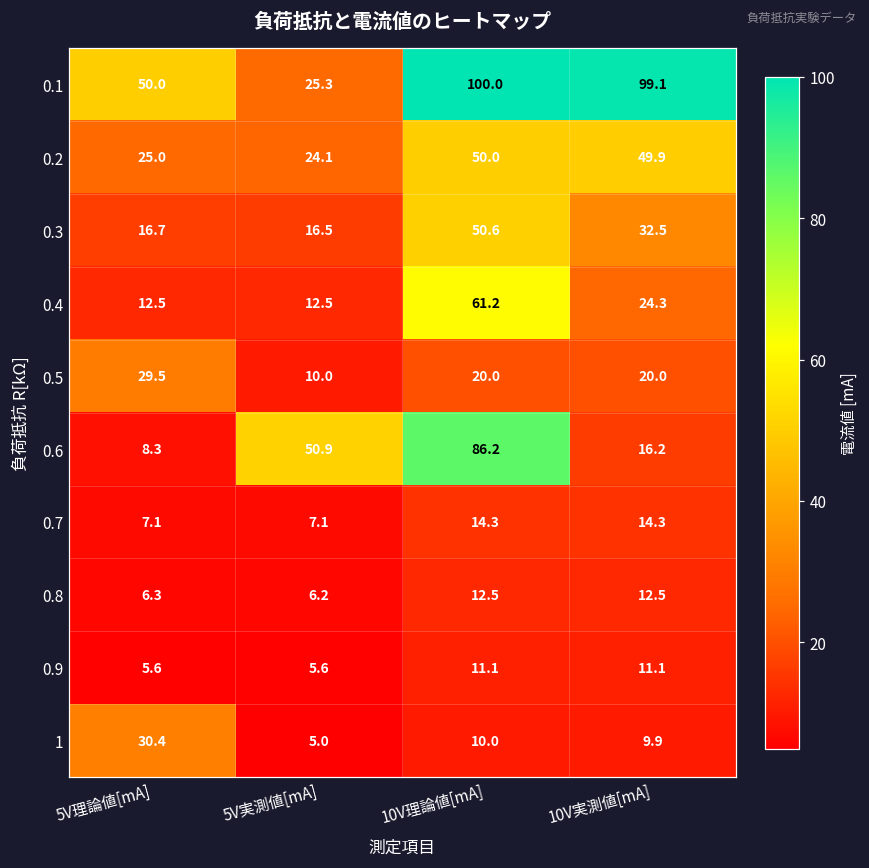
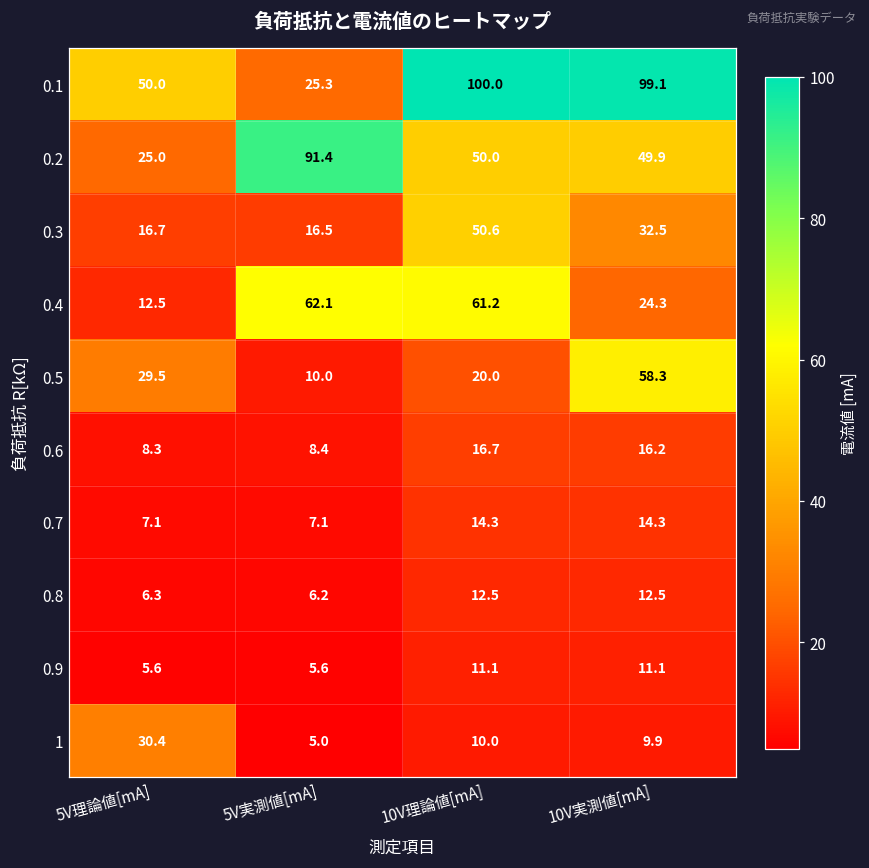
0.2, 5V実測値[mA]: 24.1 -> 91.4
0.4, 5V実測値[mA]: 12.5 -> 62.1
0.5, 10V実測値[mA]: 20.0 -> 58.3
0.6, 5V実測値[mA]: 50.9 -> 8.4
0.6, 10V理論値[mA]: 86.2 -> 16.7
